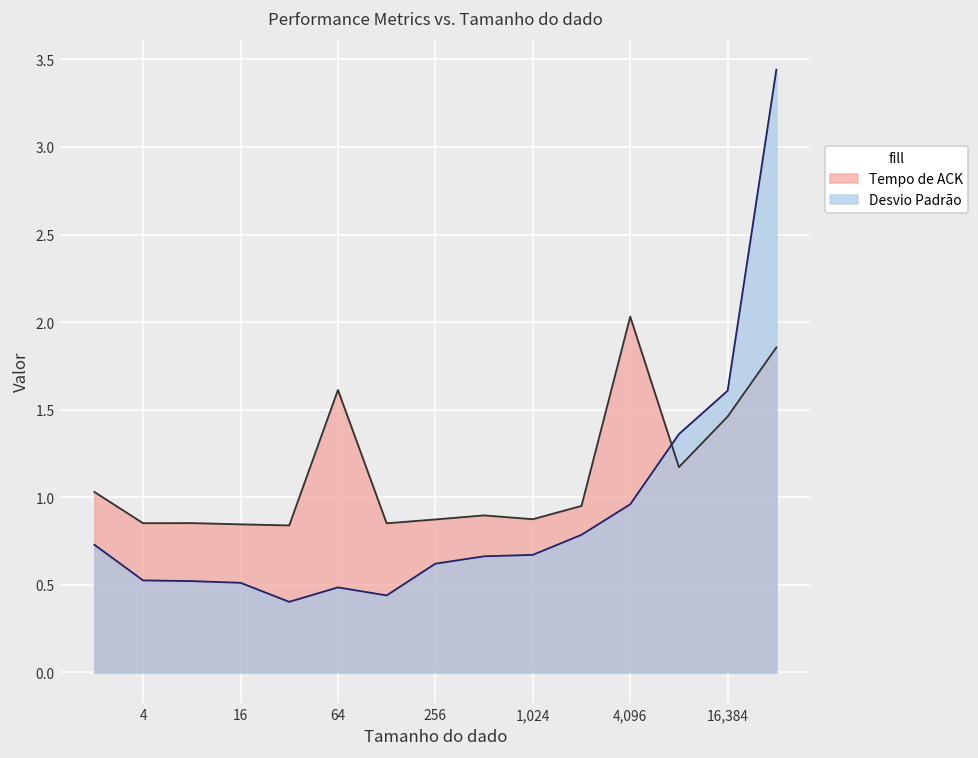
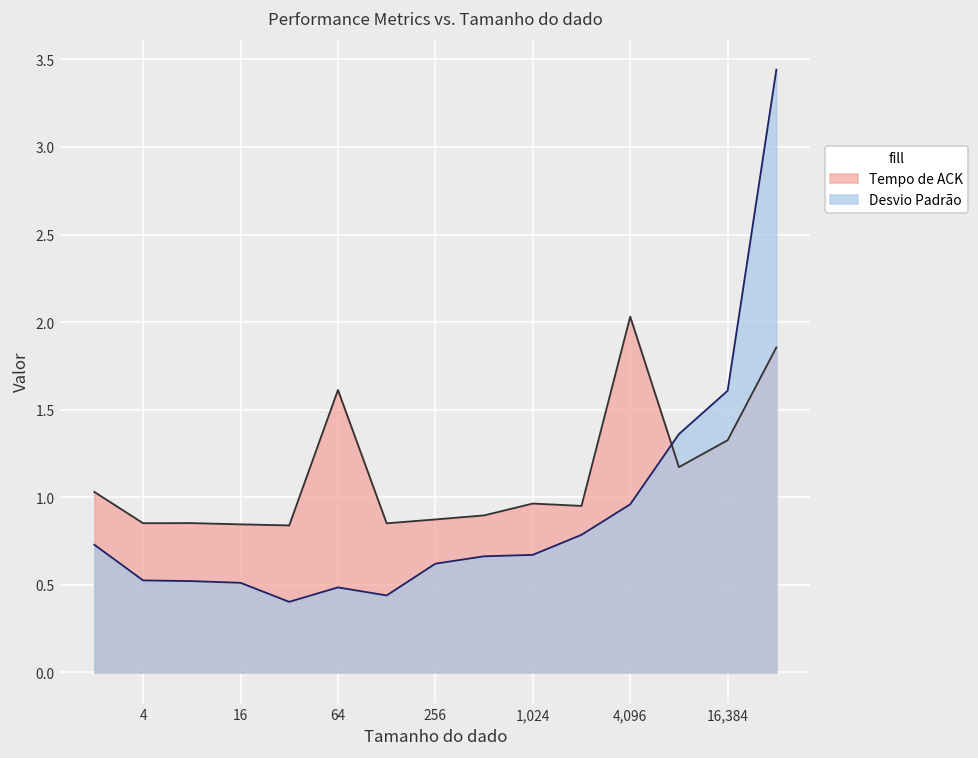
Tempo de ACK, 1,024: 0.87 -> 0.96
Tempo de ACK, 16,384: 1.46 -> 1.33
